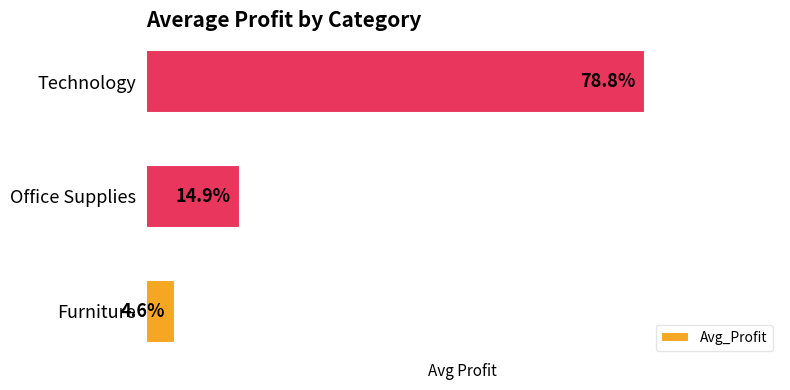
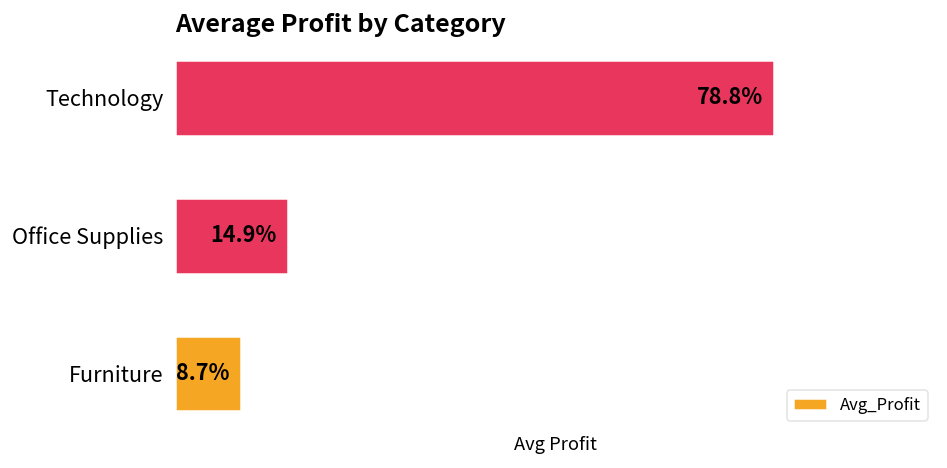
Furniture: 4.6% -> 8.7%
